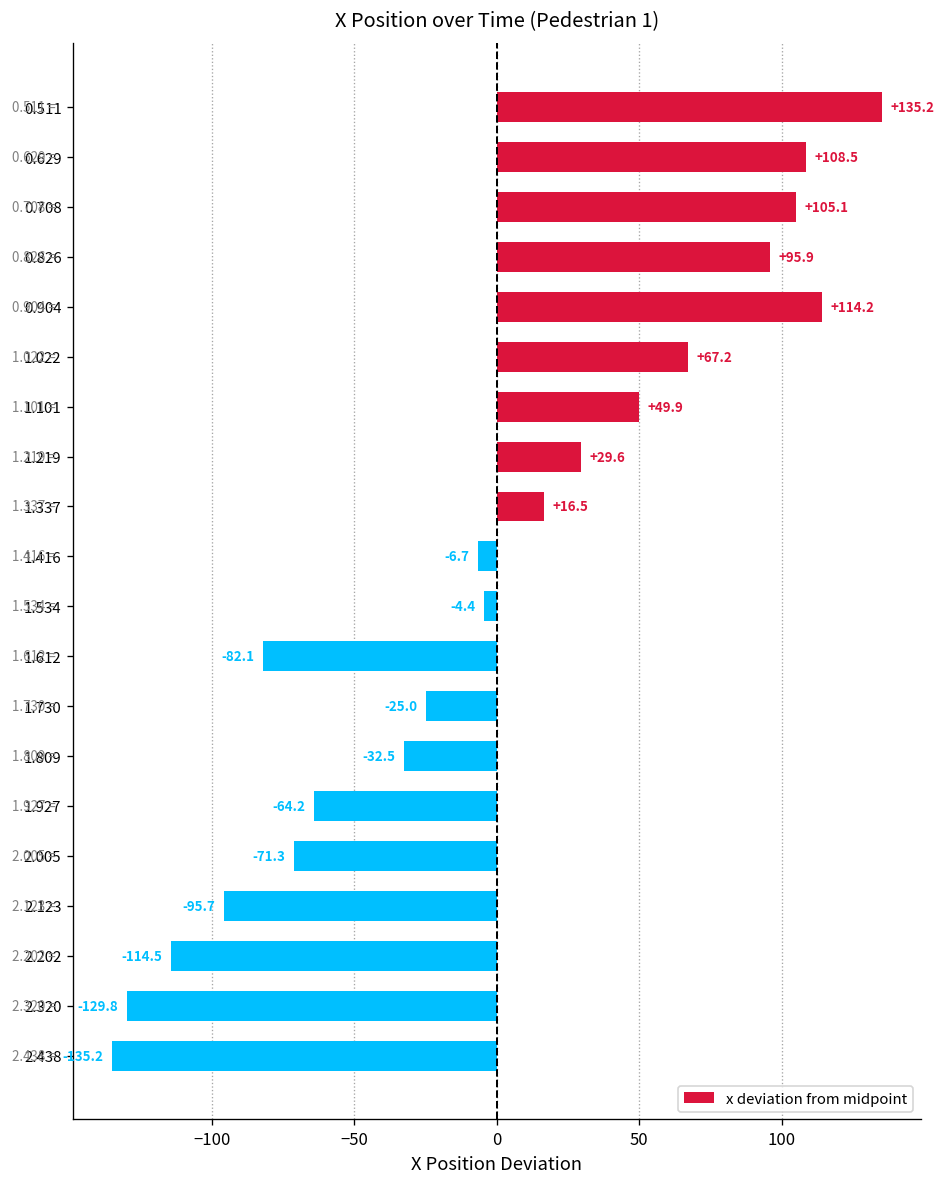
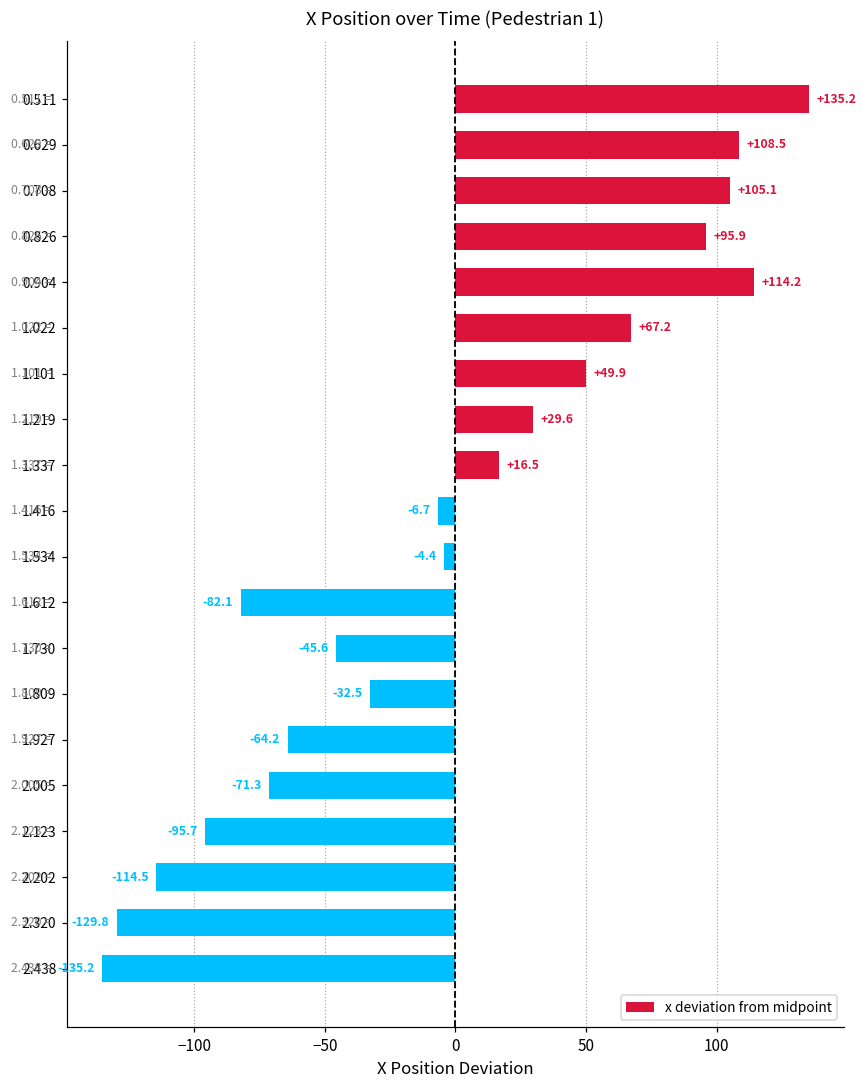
1.730: -25.0 -> -45.6
